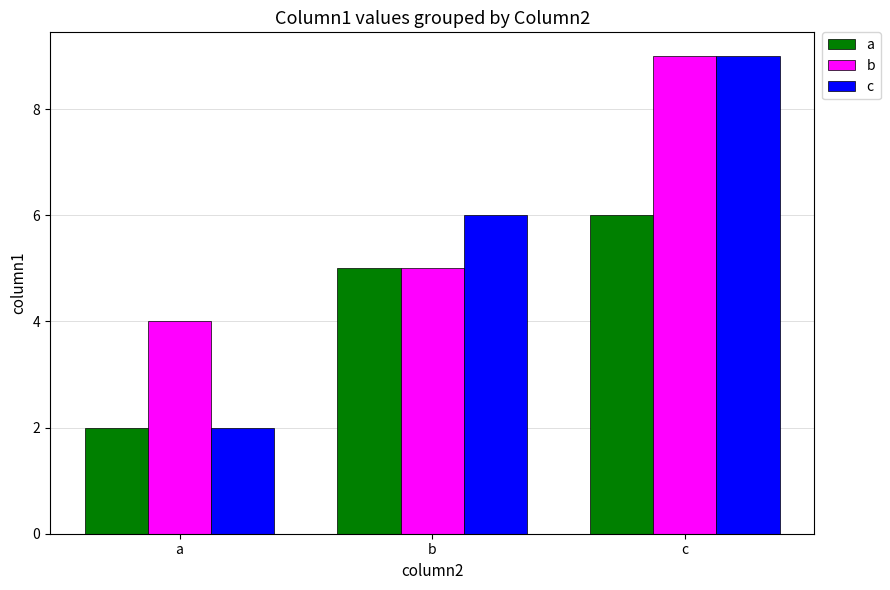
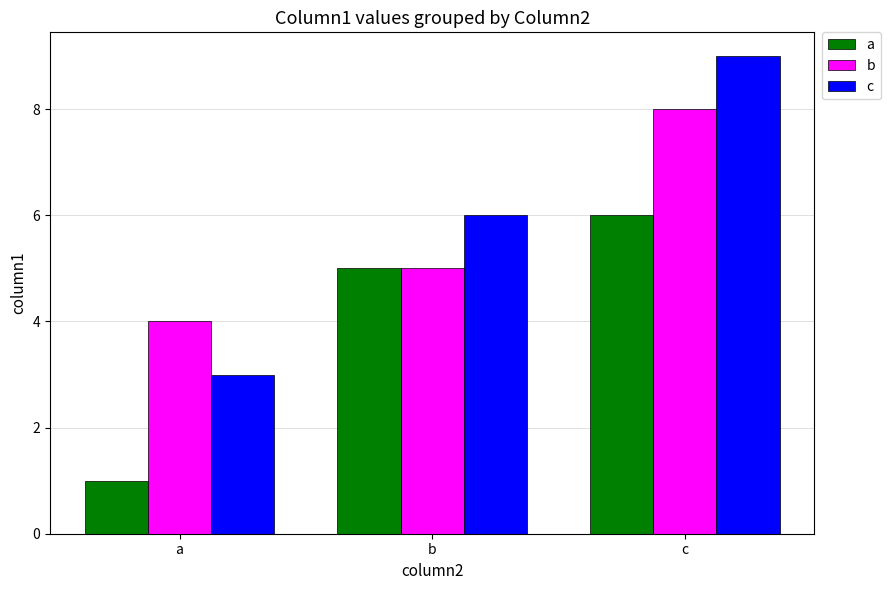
a, a: 2 -> 1
c, a: 2 -> 3
b, c: 9 -> 8
